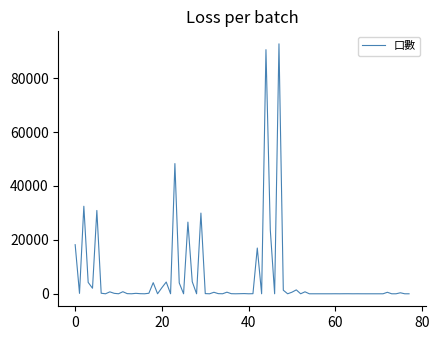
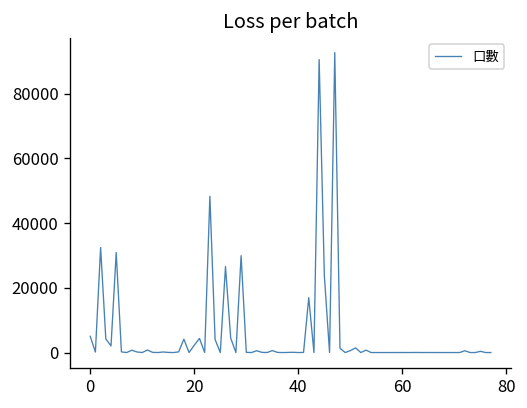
0: 18000 -> 5000
